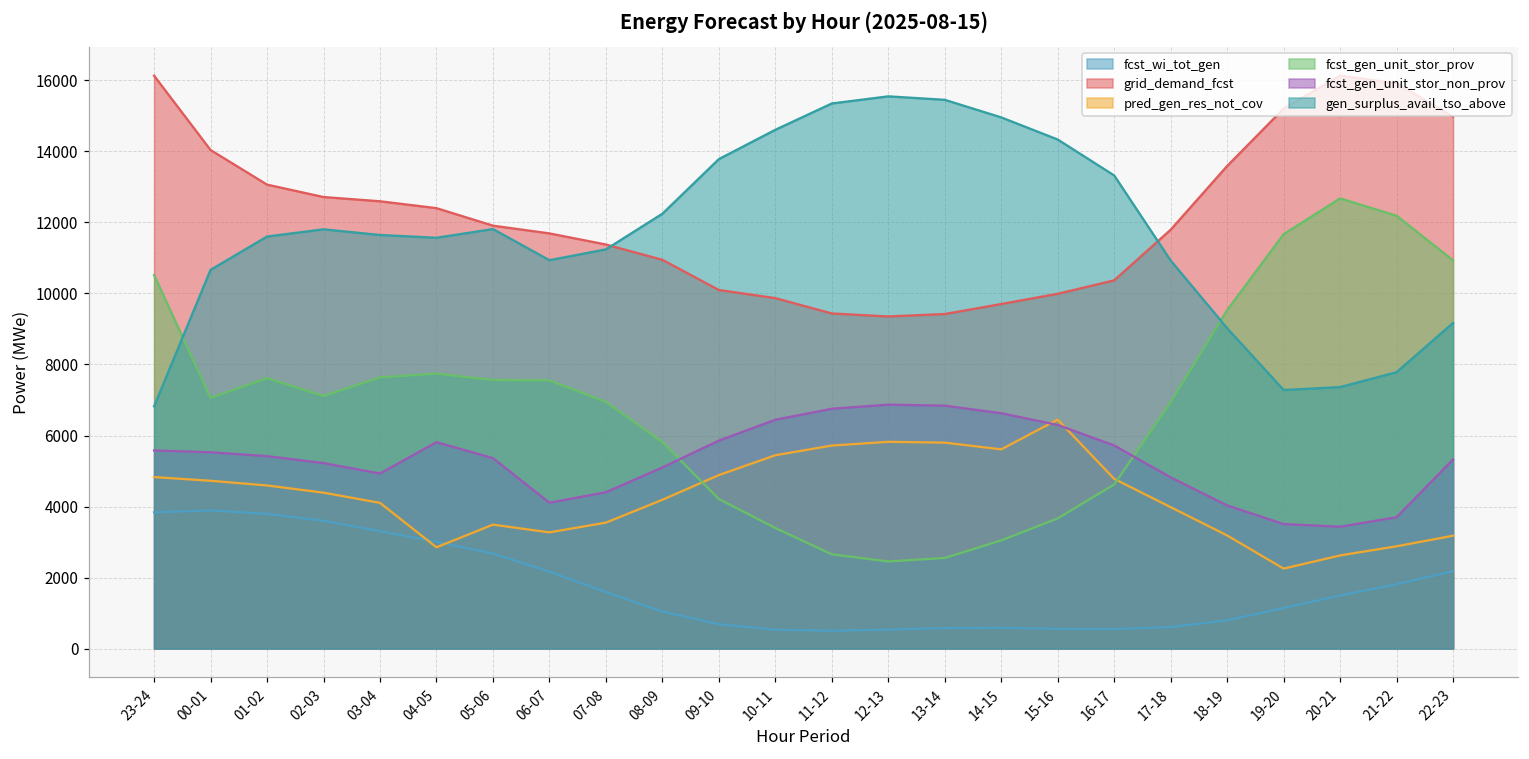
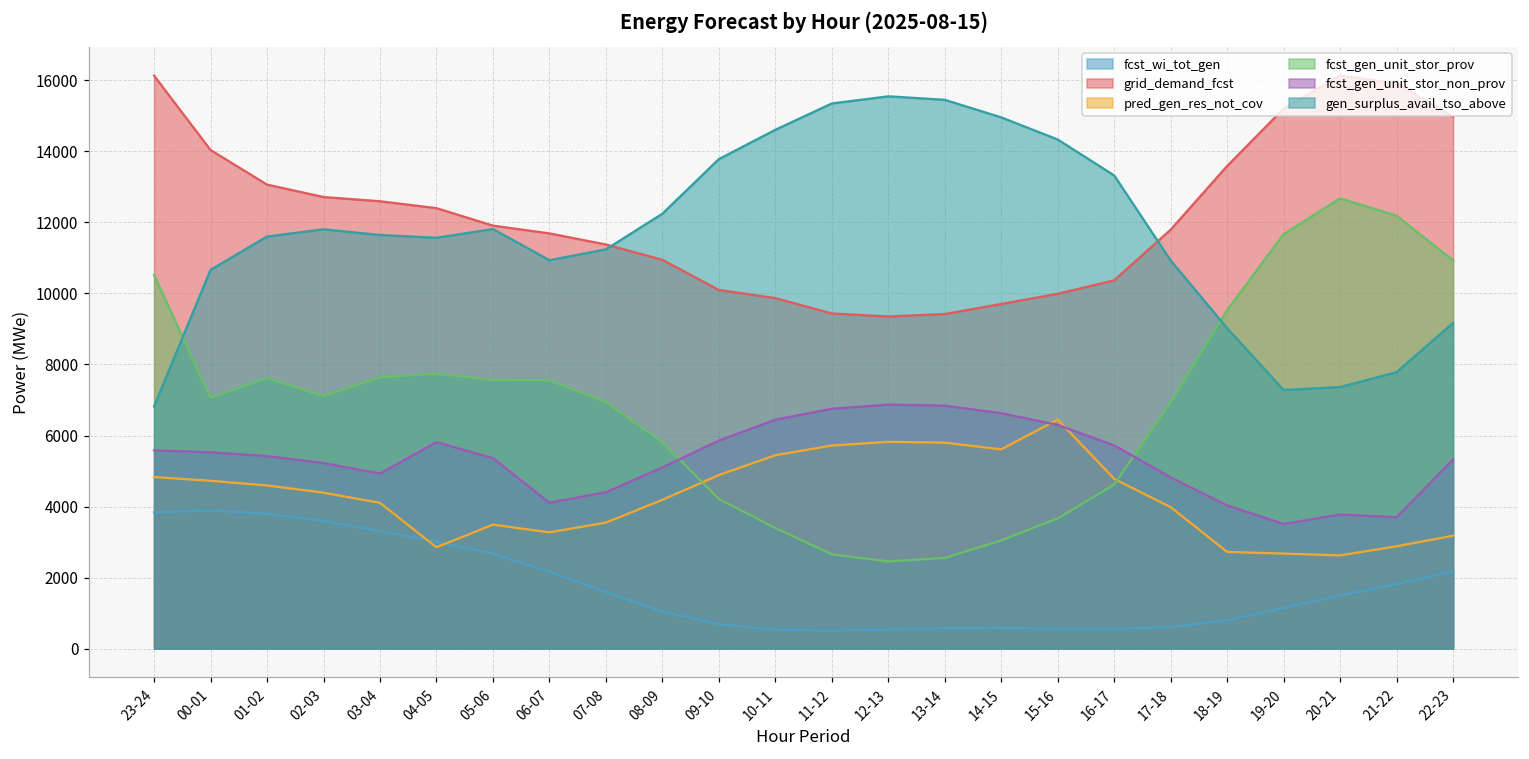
pred_gen_res_not_cov, 18-19: 3200 -> 2700
pred_gen_res_not_cov, 19-20: 2300 -> 2700
fcst_gen_unit_stor_non_prov, 20-21: 3400 -> 3800
